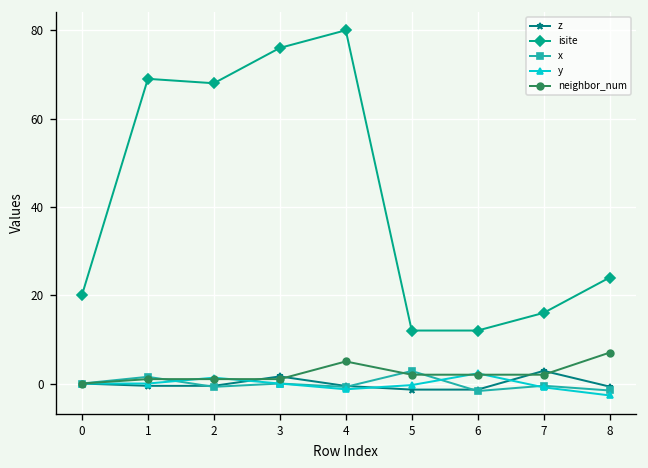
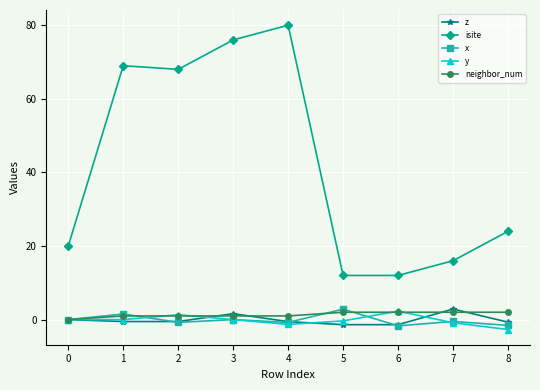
neighbor_num, 4: 5 -> 1
neighbor_num, 8: 7 -> 2
